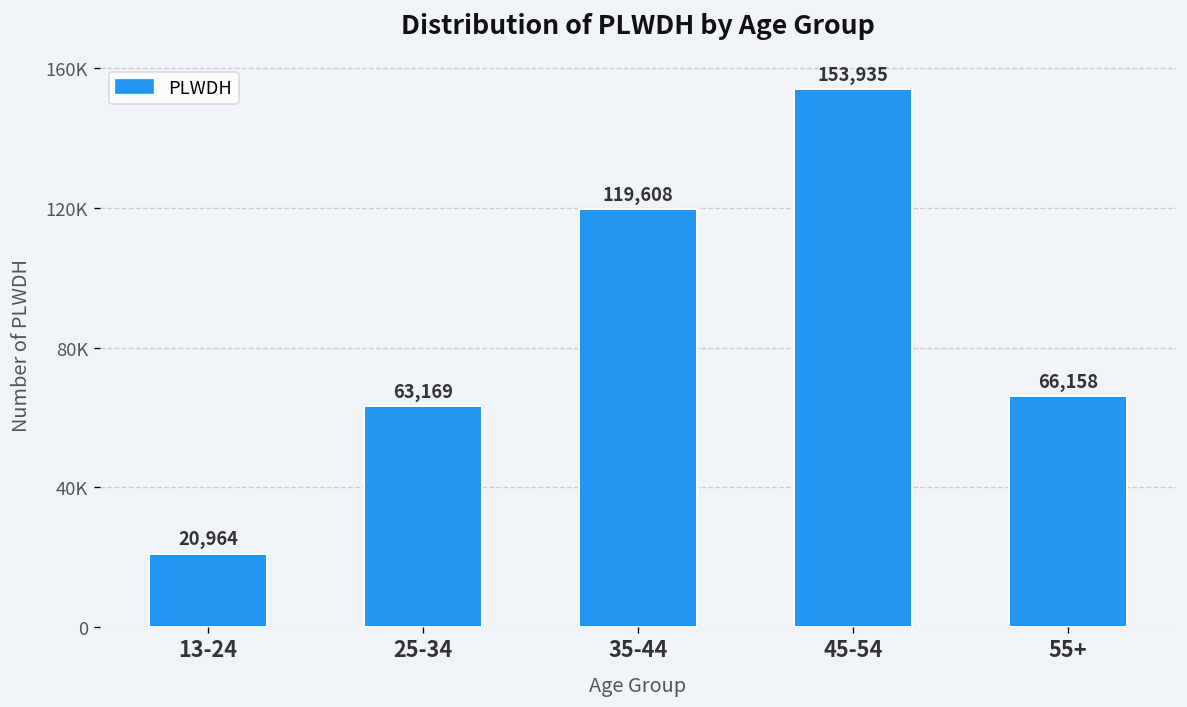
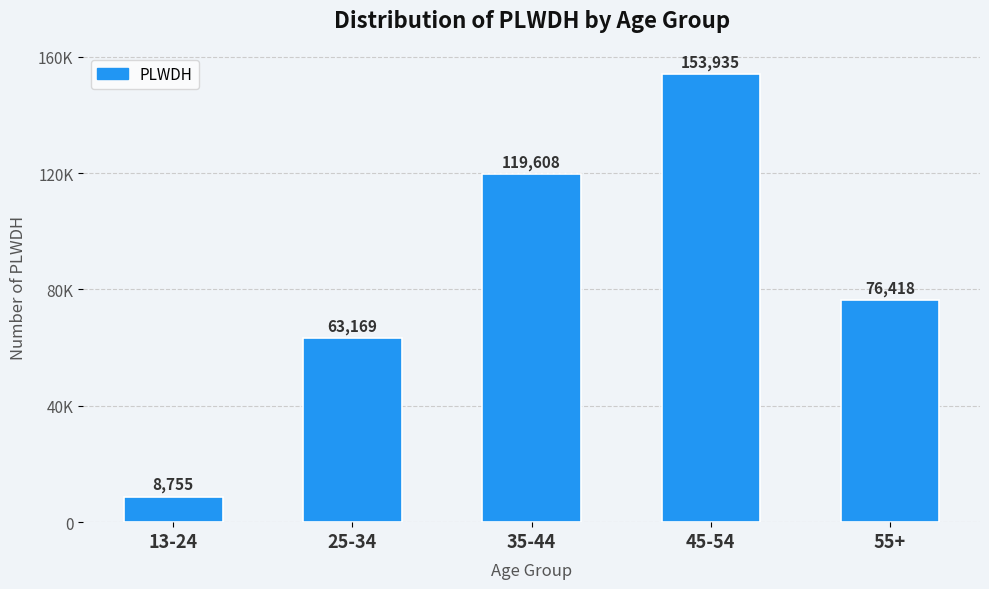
13-24: 20,964 -> 8,755
55+: 66,158 -> 76,418
